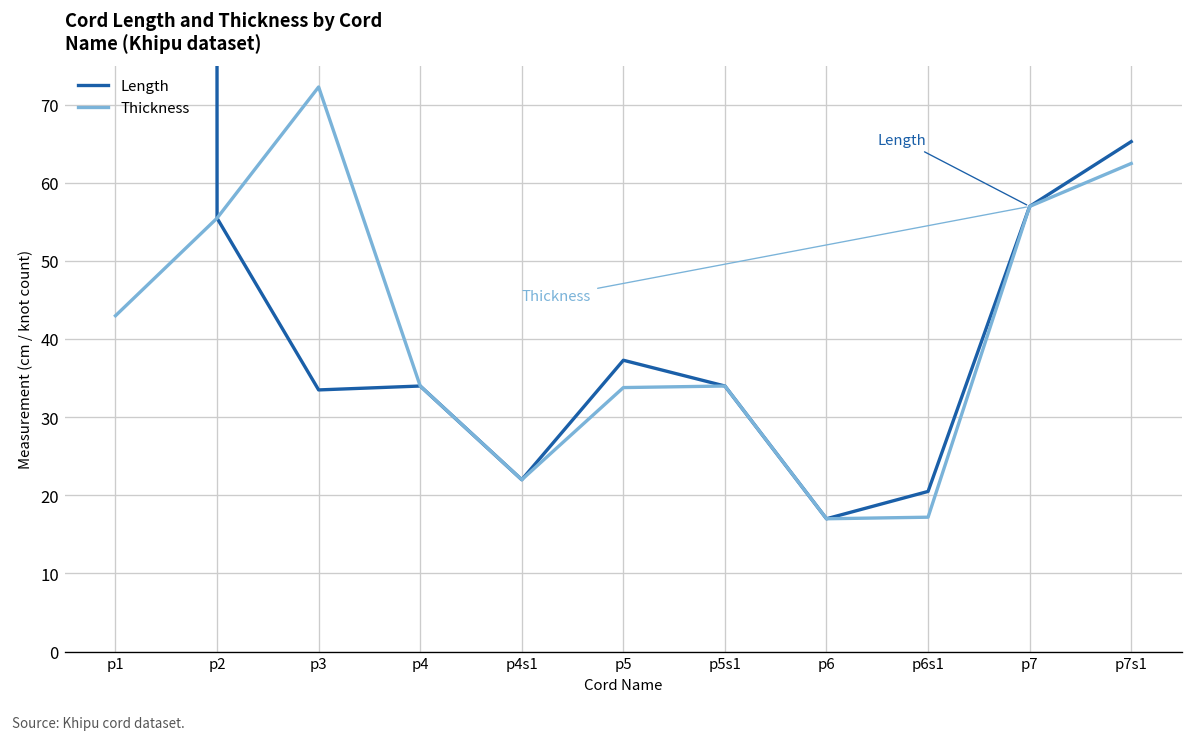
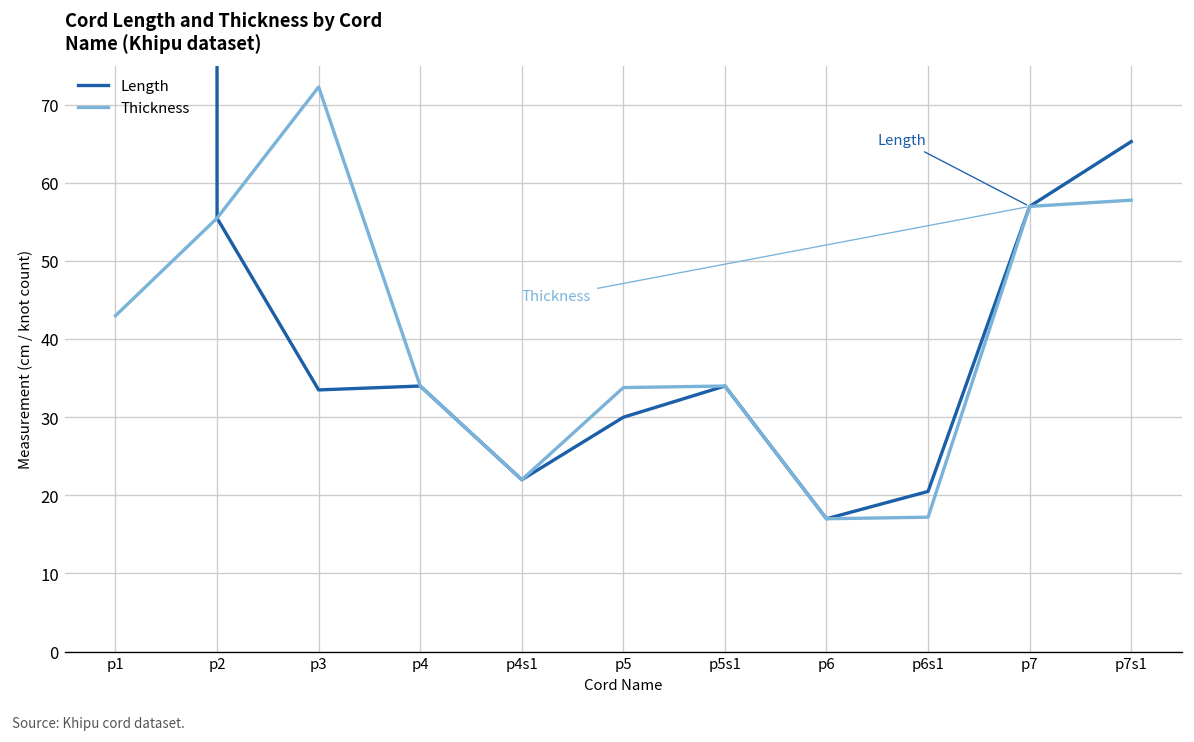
Length, p5: 37 -> 30
Thickness, p7s1: 63 -> 58
